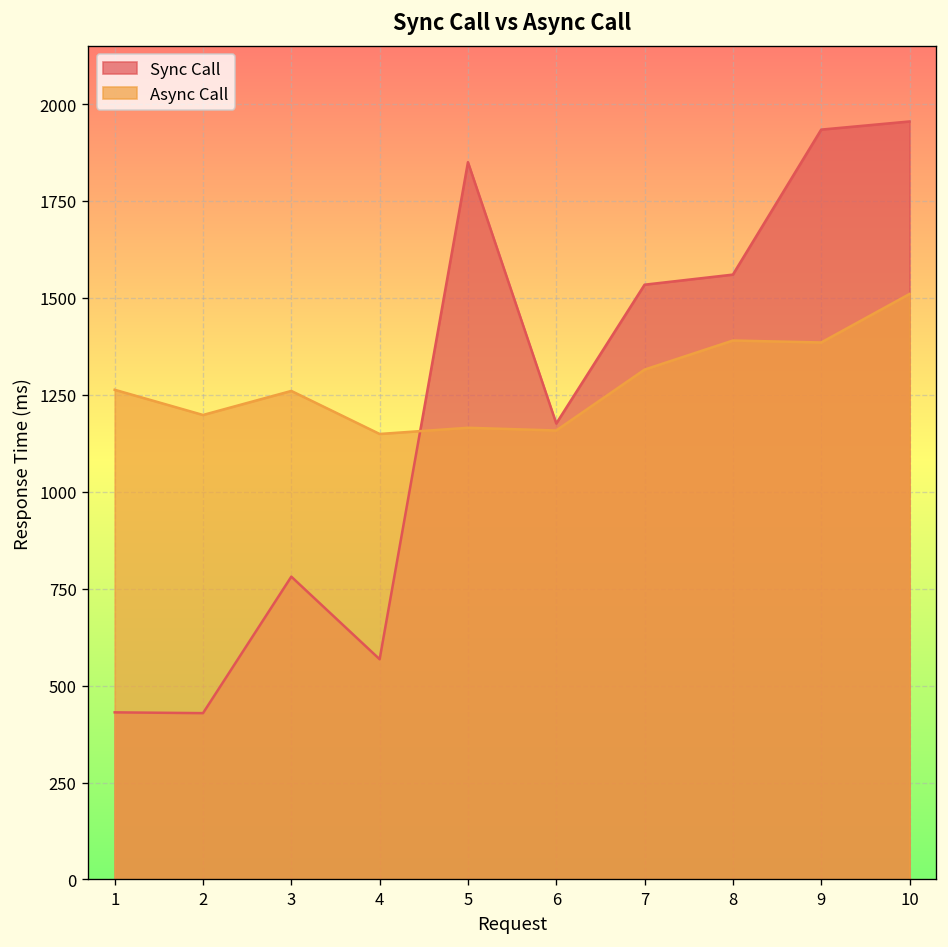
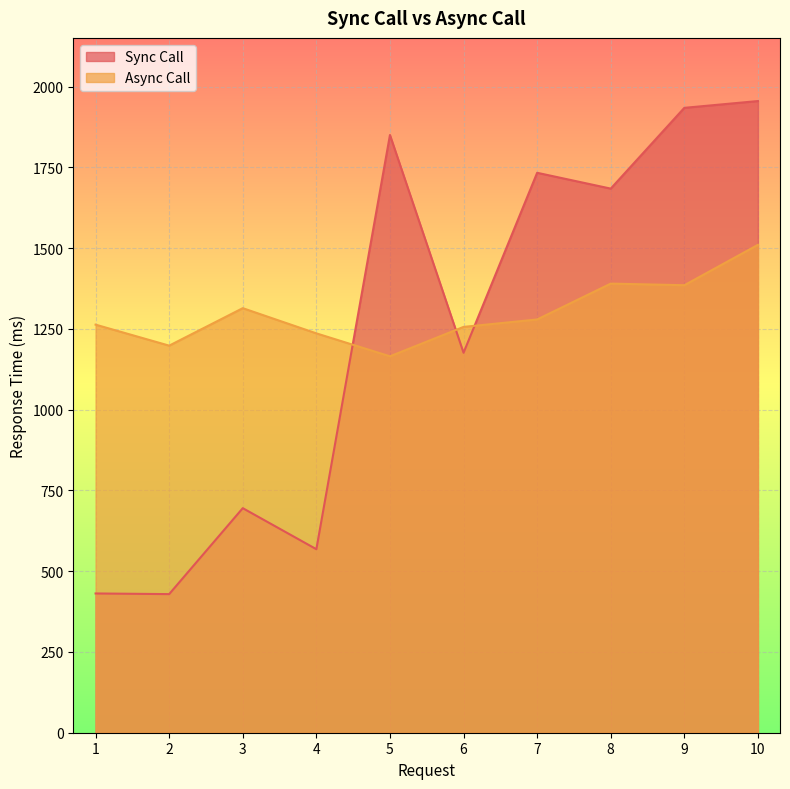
Sync Call, 3: 780 -> 700
Async Call, 3: 1260 -> 1310
Async Call, 4: 1150 -> 1240
Async Call, 6: 1160 -> 1260
Sync Call, 7: 1530 -> 1730
Async Call, 7: 1320 -> 1280
Sync Call, 8: 1560 -> 1680
